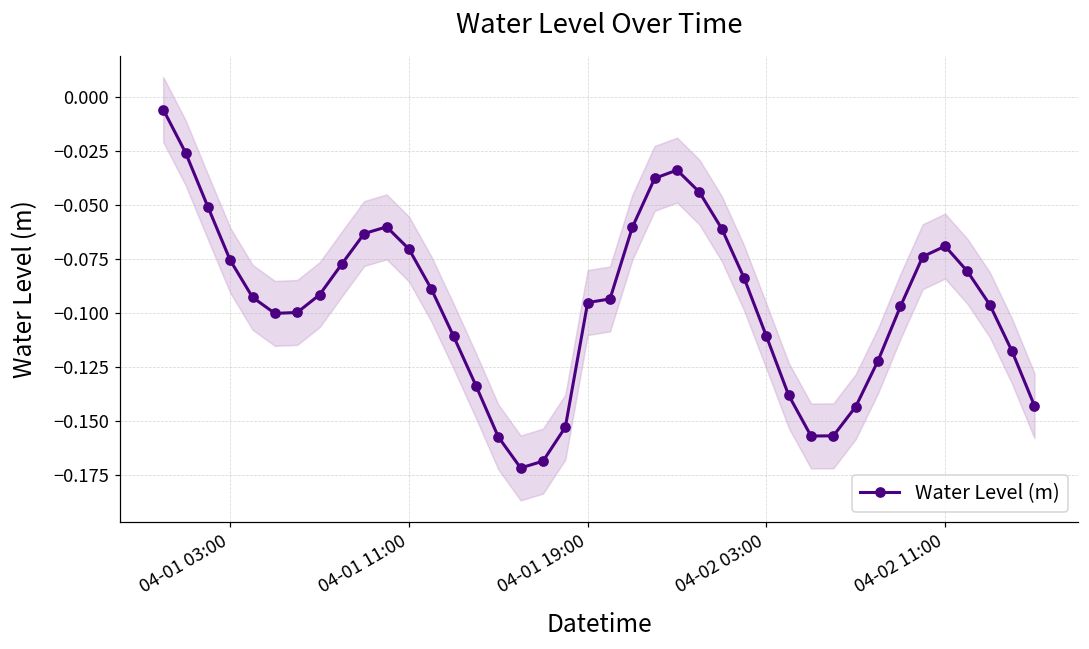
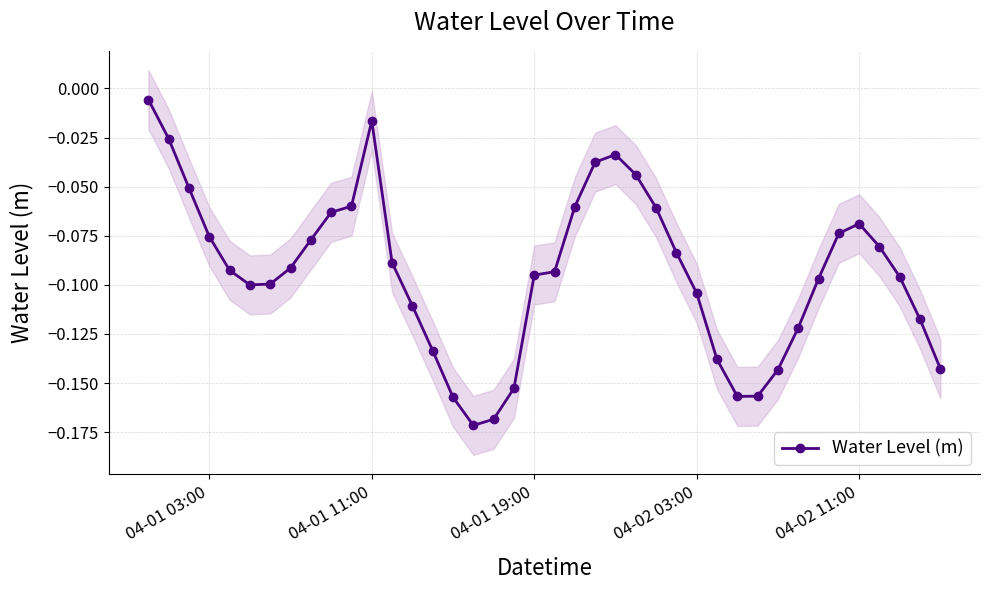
Water Level (m), 04-01 11:00: -0.070 -> -0.016
Water Level (m), 04-02 03:00: -0.111 -> -0.104
